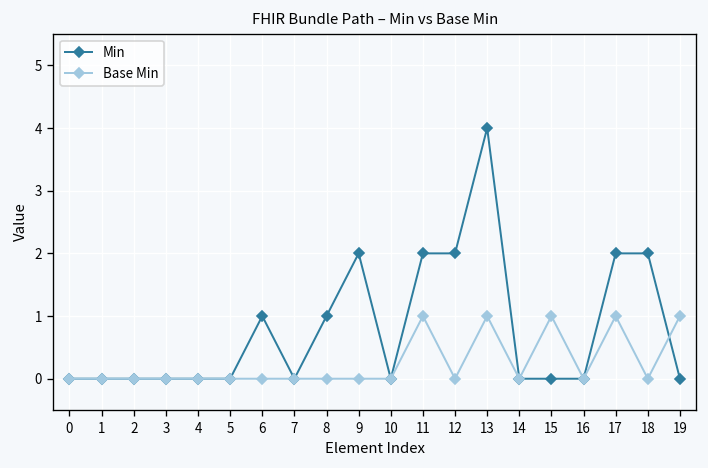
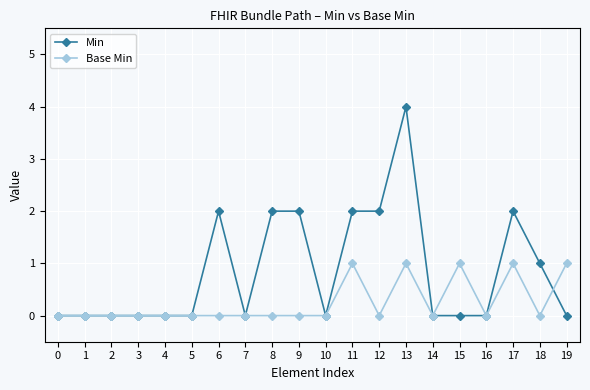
Min, 6: 1 -> 2
Min, 8: 1 -> 2
Min, 18: 2 -> 1
